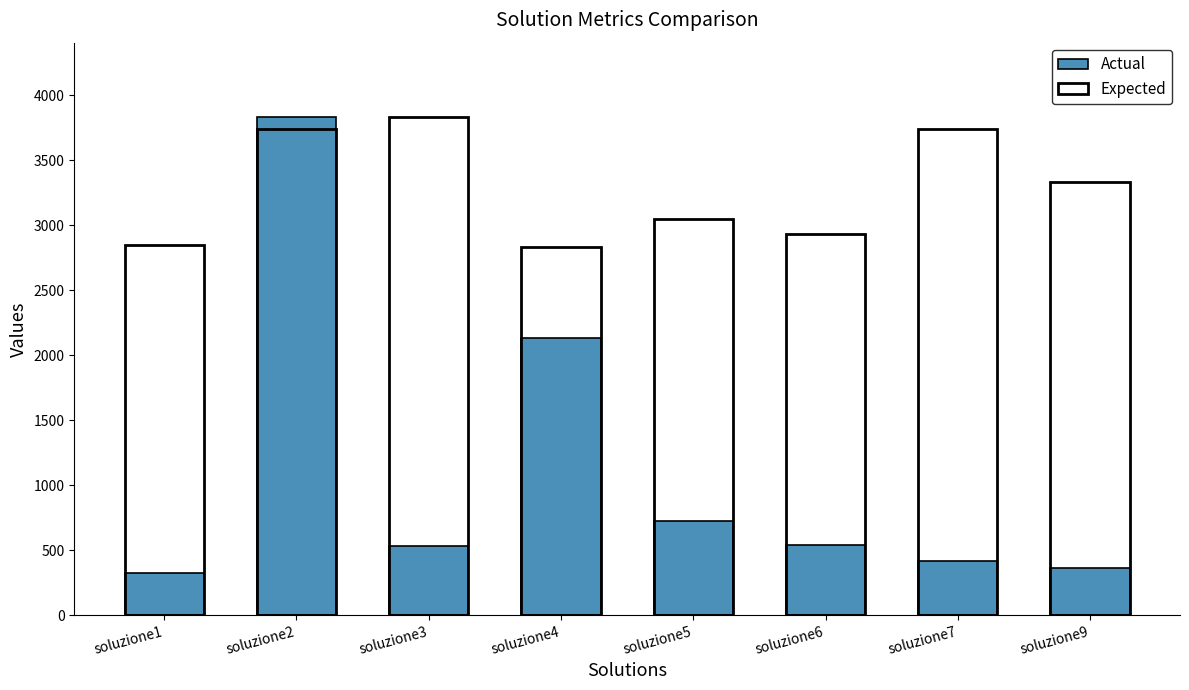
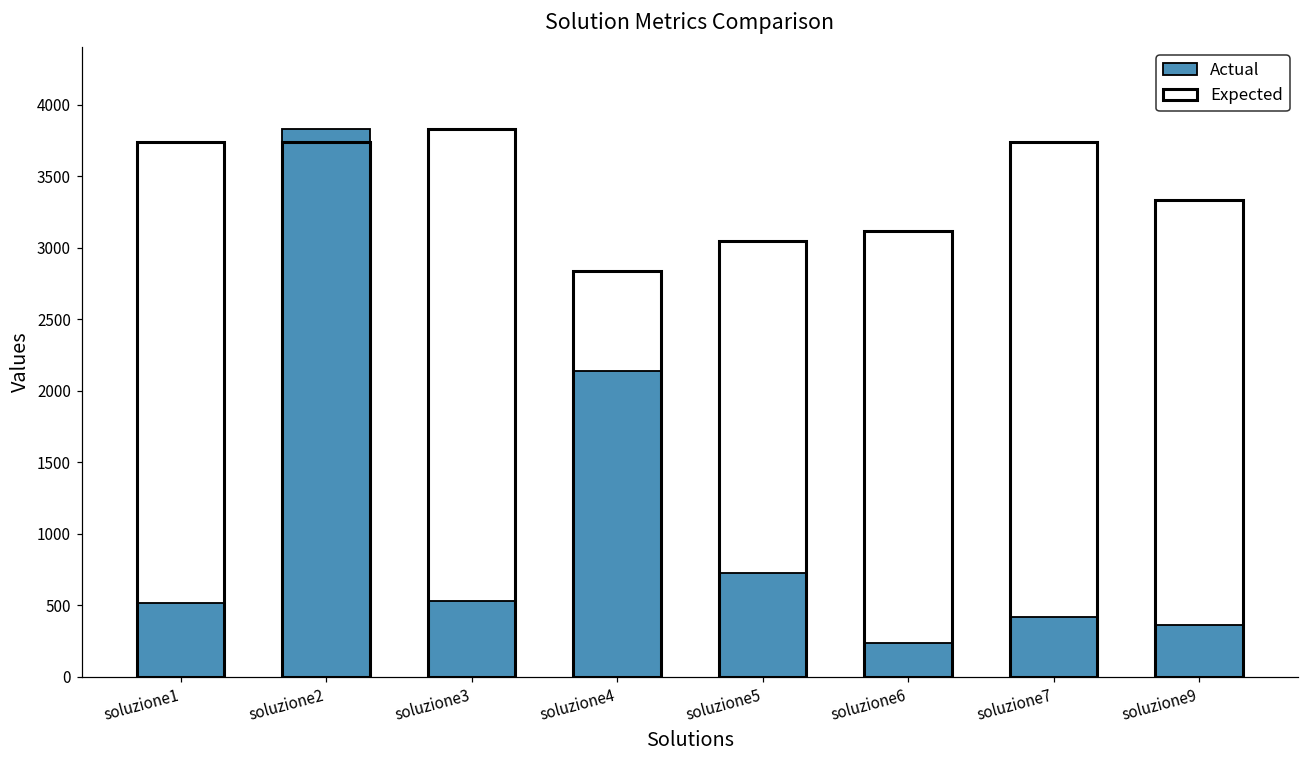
Actual, soluzione1: 330 -> 520
Expected, soluzione1: 2850 -> 3740
Actual, soluzione6: 540 -> 240
Expected, soluzione6: 2930 -> 3120
